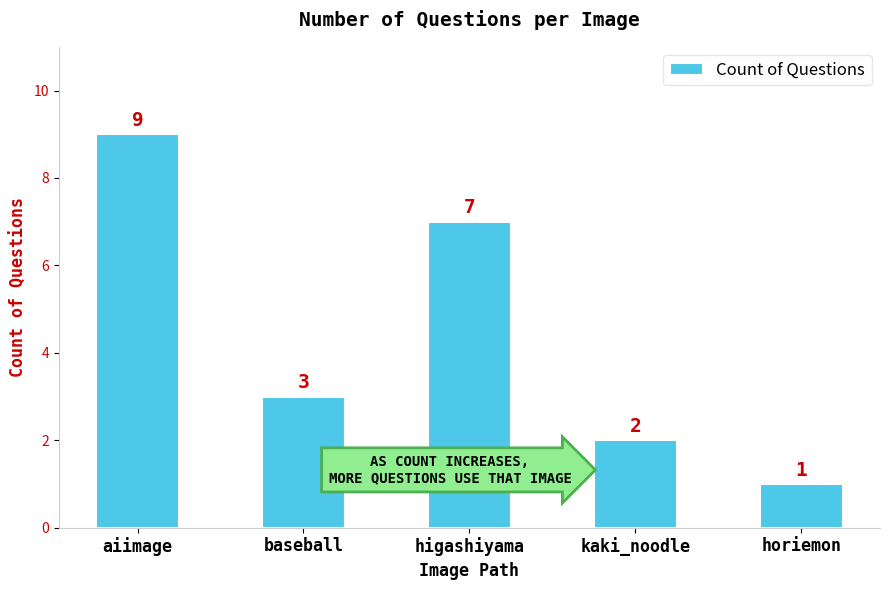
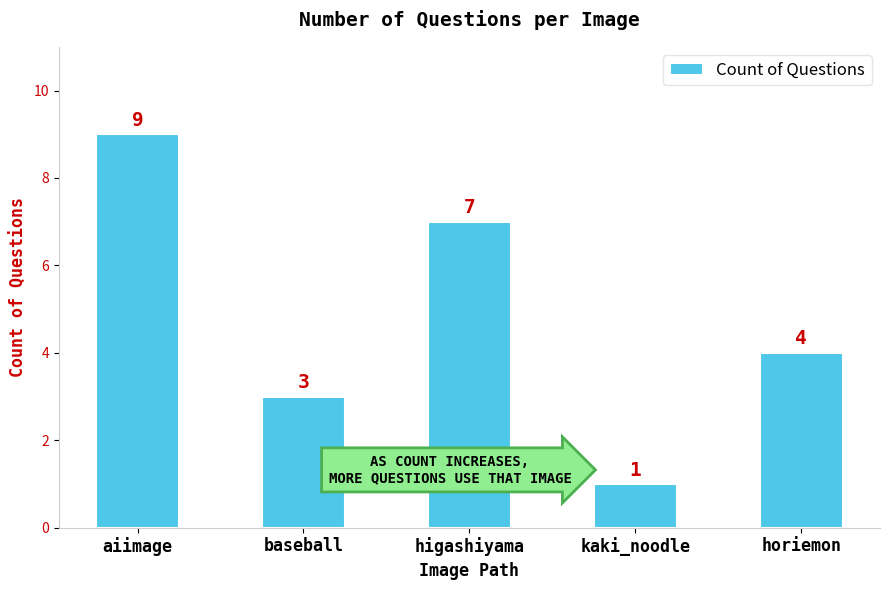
kaki_noodle: 2 -> 1
horiemon: 1 -> 4
